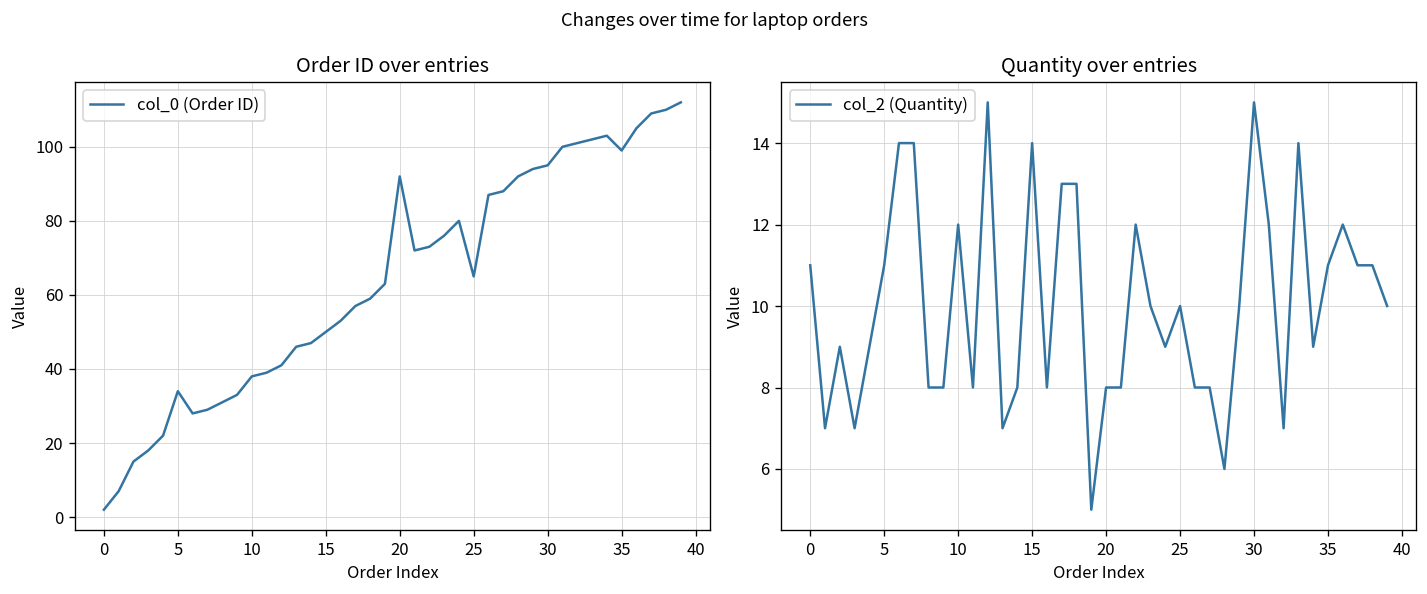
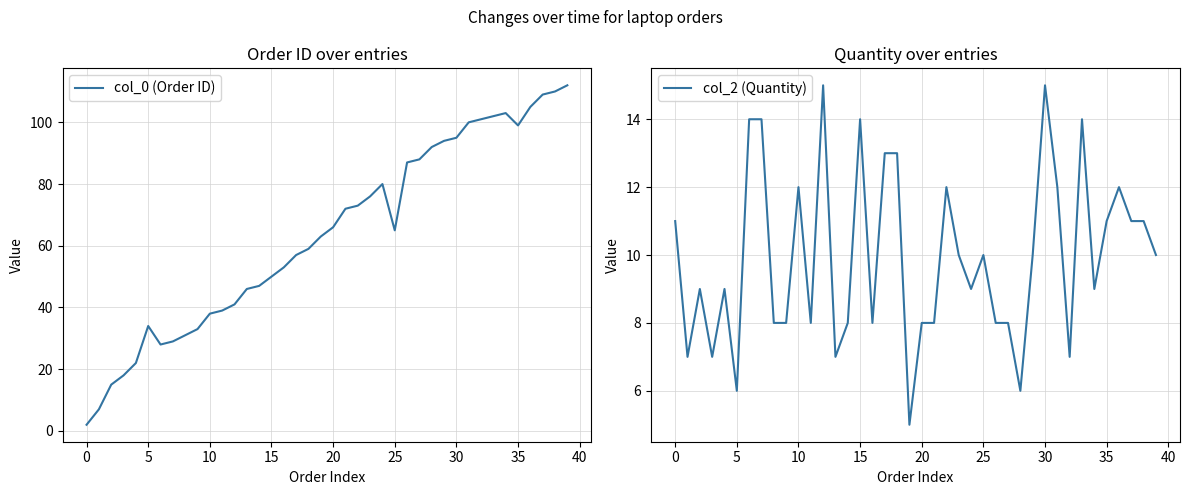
Order ID over entries, 20: 92 -> 66
Quantity over entries, 5: 11 -> 6
